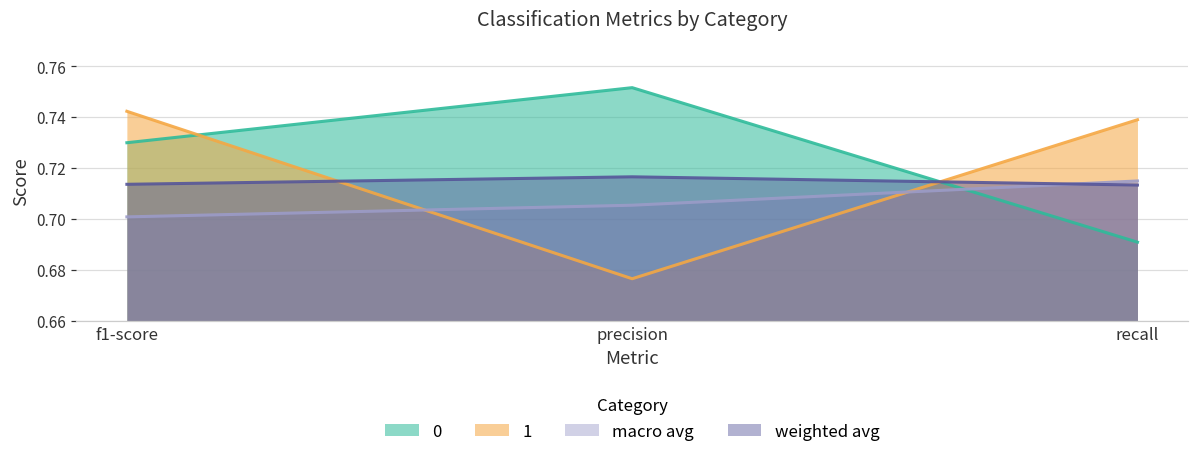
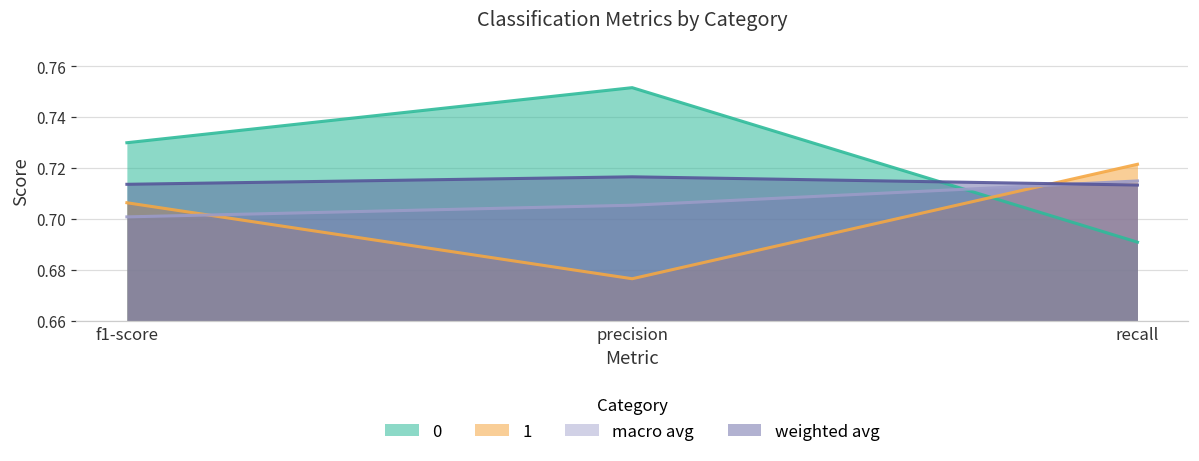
1, f1-score: 0.742 -> 0.706
1, recall: 0.739 -> 0.722
